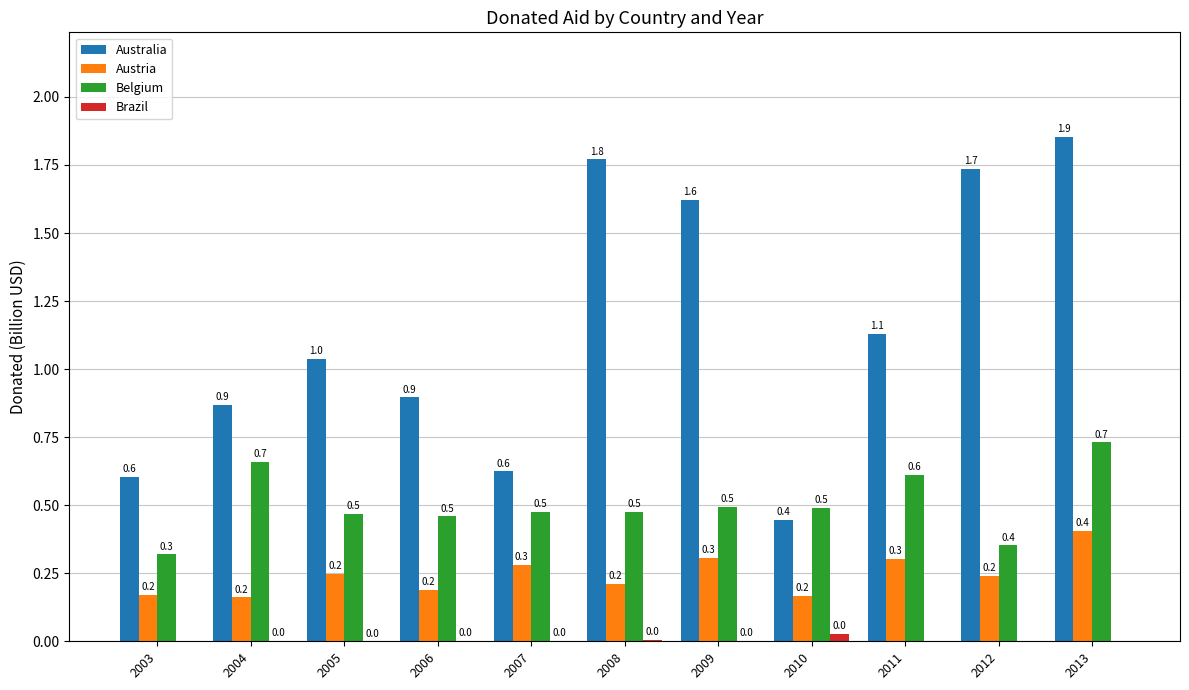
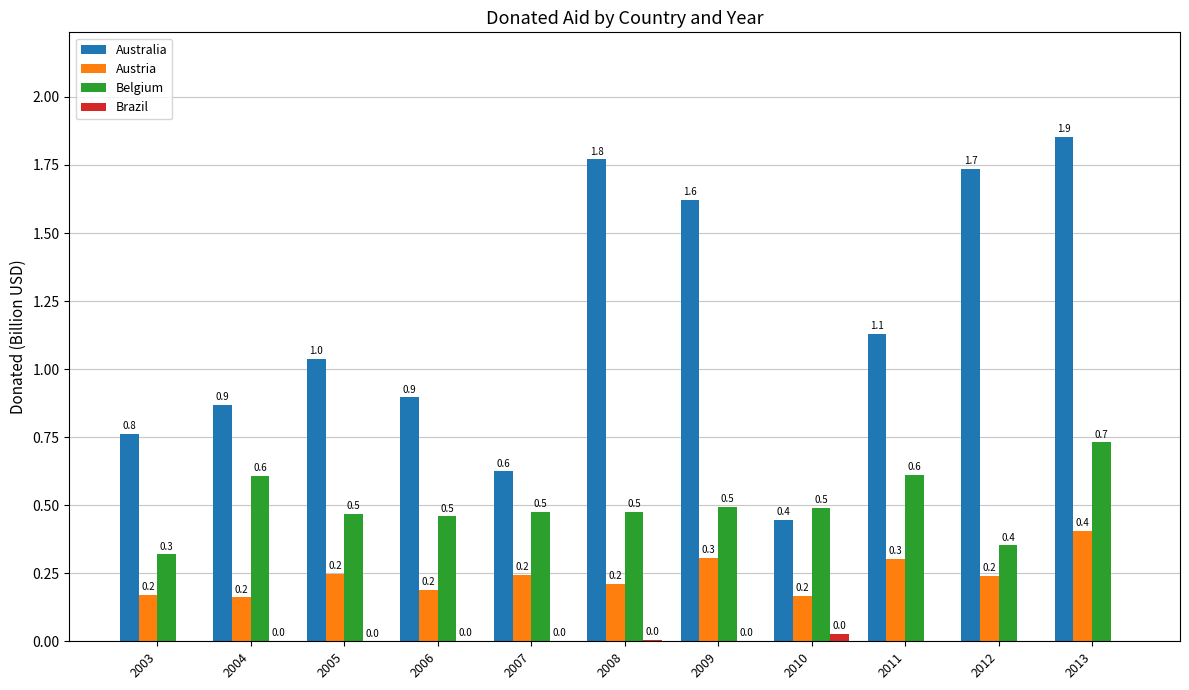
Australia, 2003: 0.6 -> 0.8
Belgium, 2004: 0.7 -> 0.6
Austria, 2007: 0.3 -> 0.2
